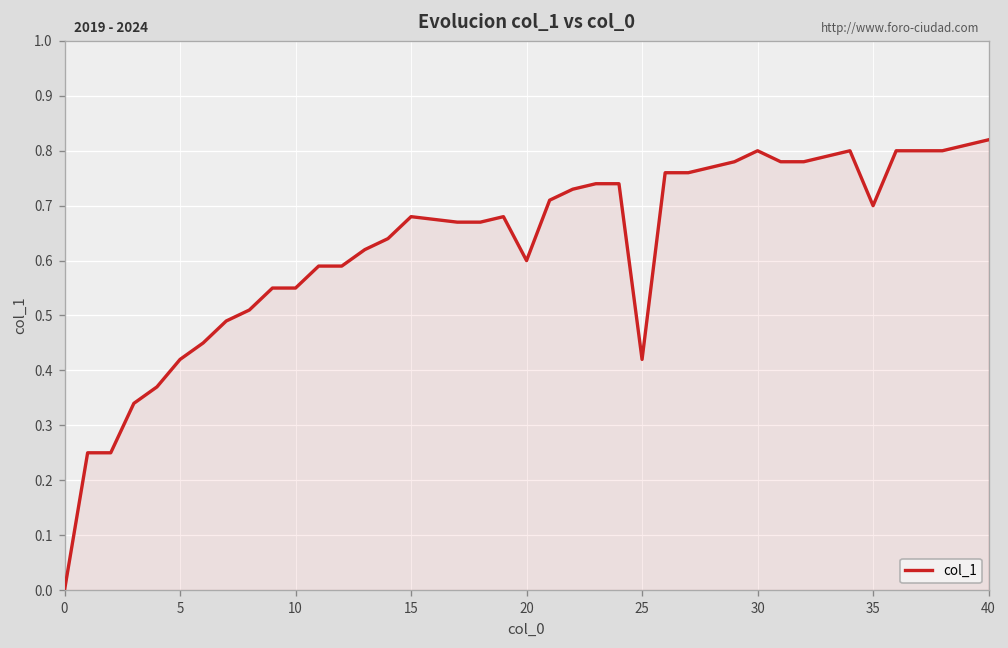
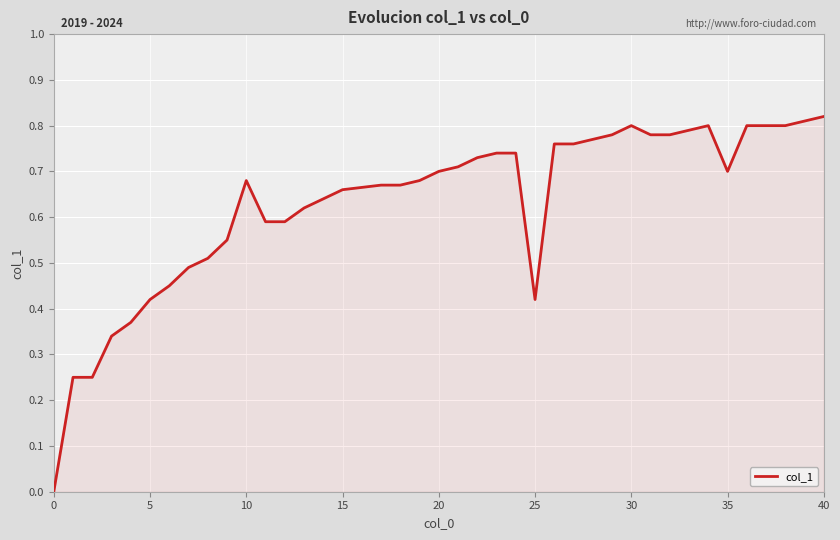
10: 0.55 -> 0.68
15: 0.68 -> 0.66
20: 0.6 -> 0.7
